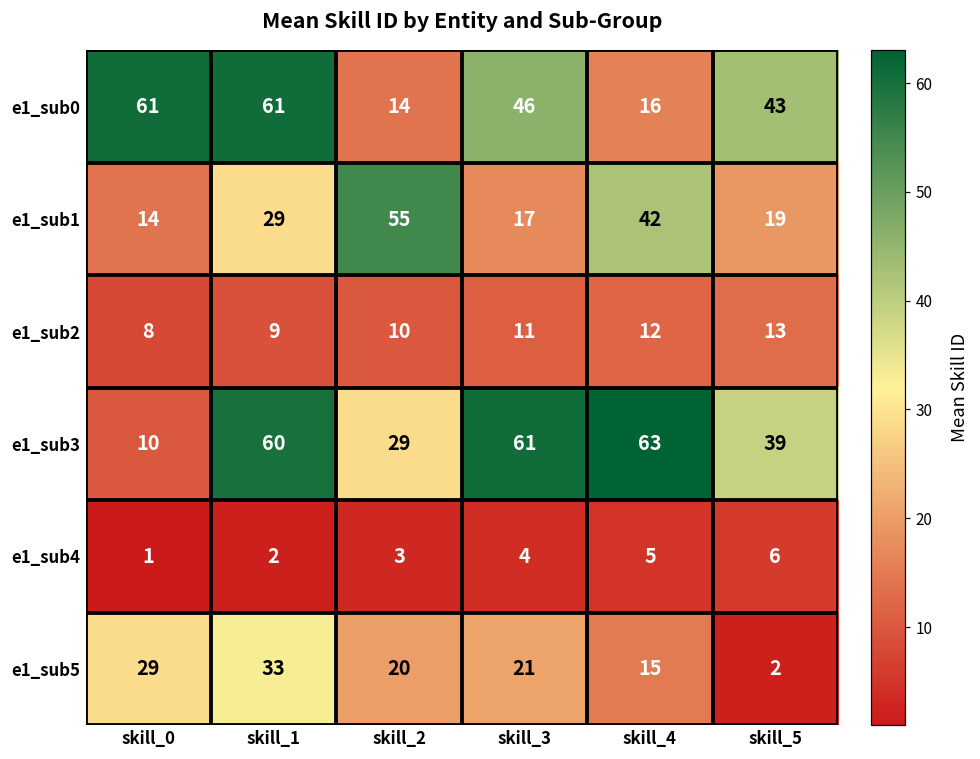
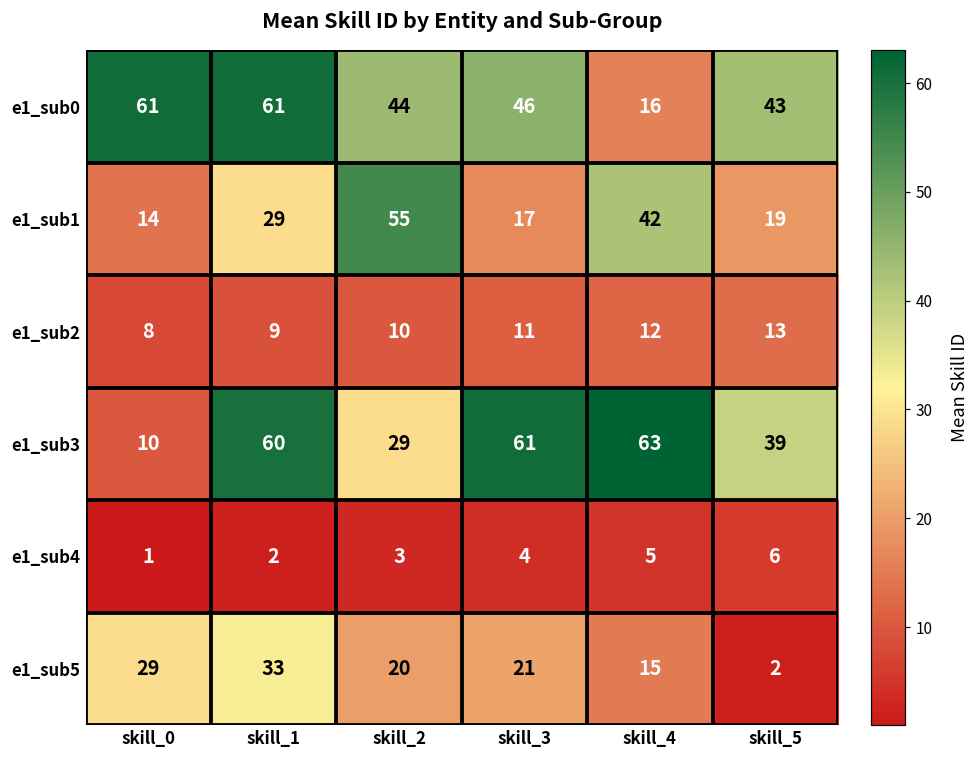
e1_sub0, skill_2: 14 -> 44
